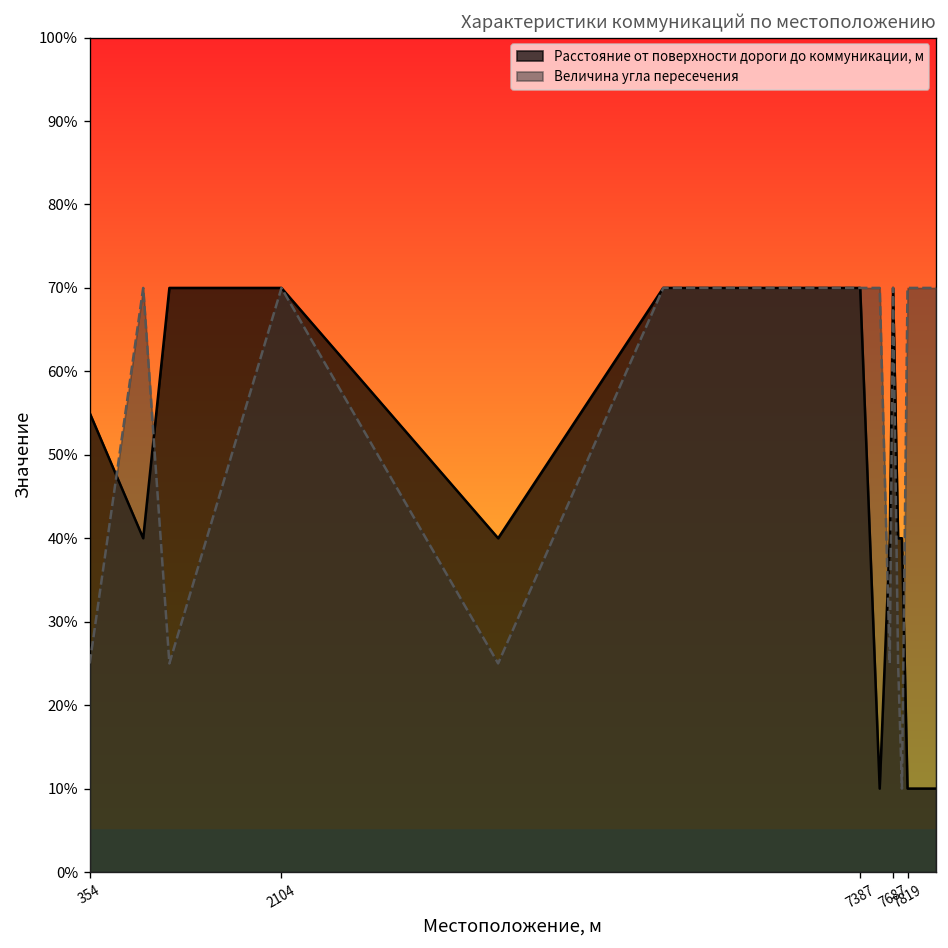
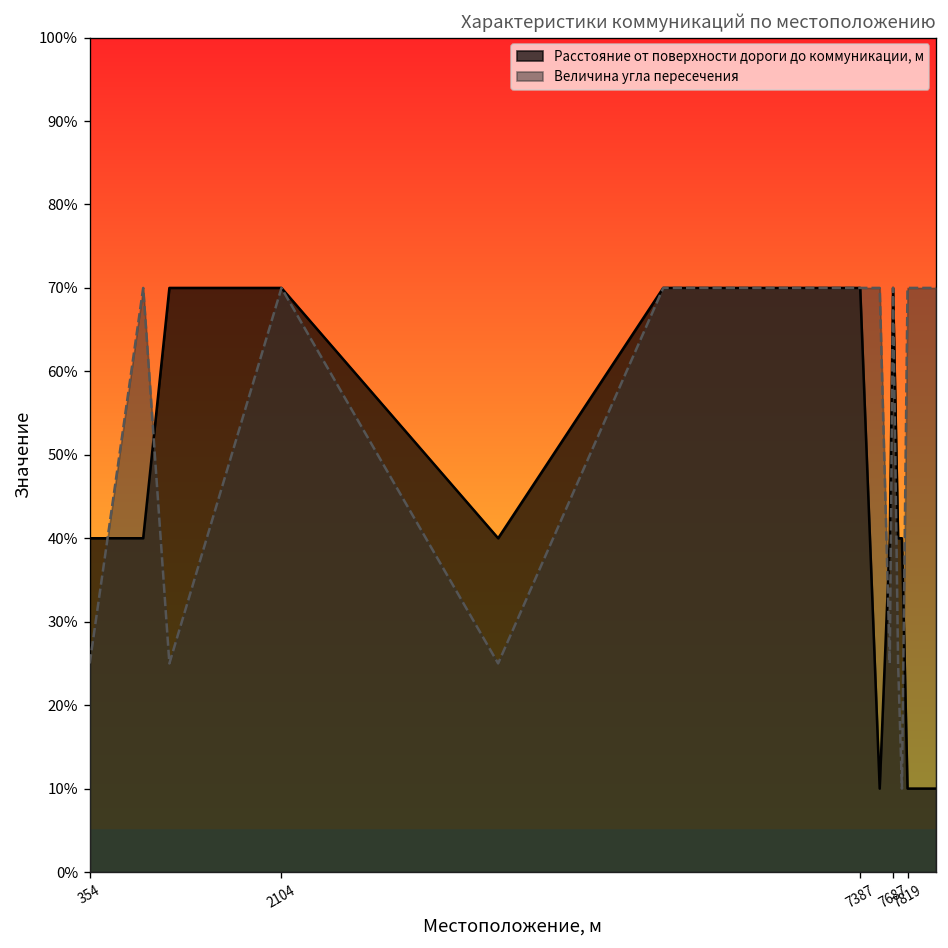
Расстояние от поверхности дороги до коммуникации, м, 354: 55% -> 40%
